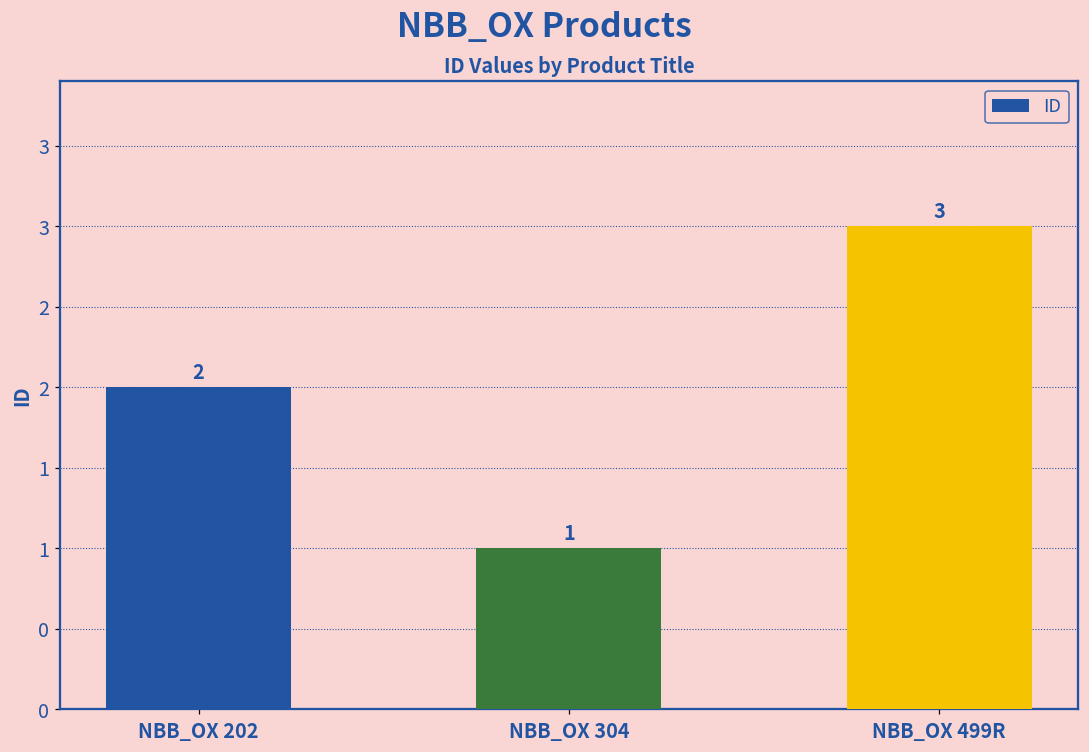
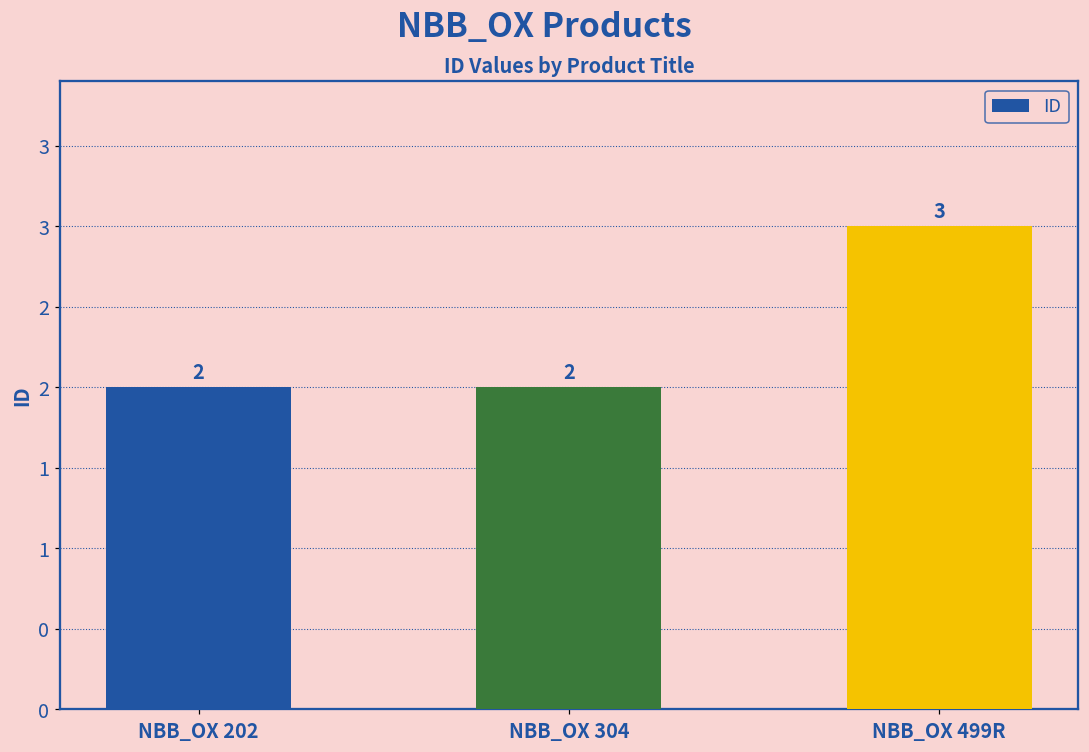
NBB_OX 304: 1 -> 2
